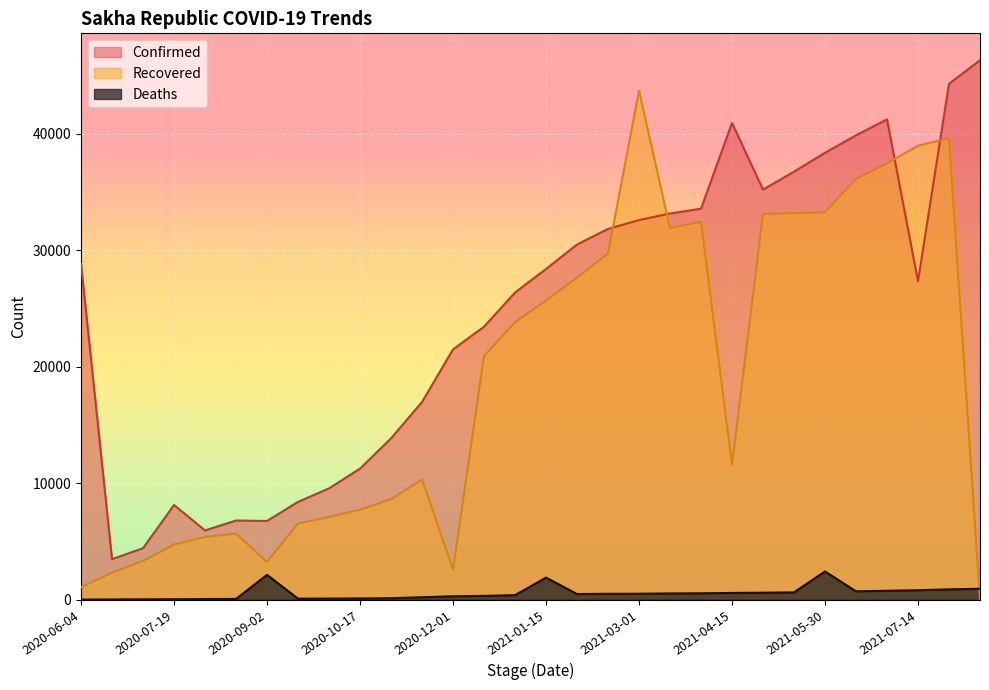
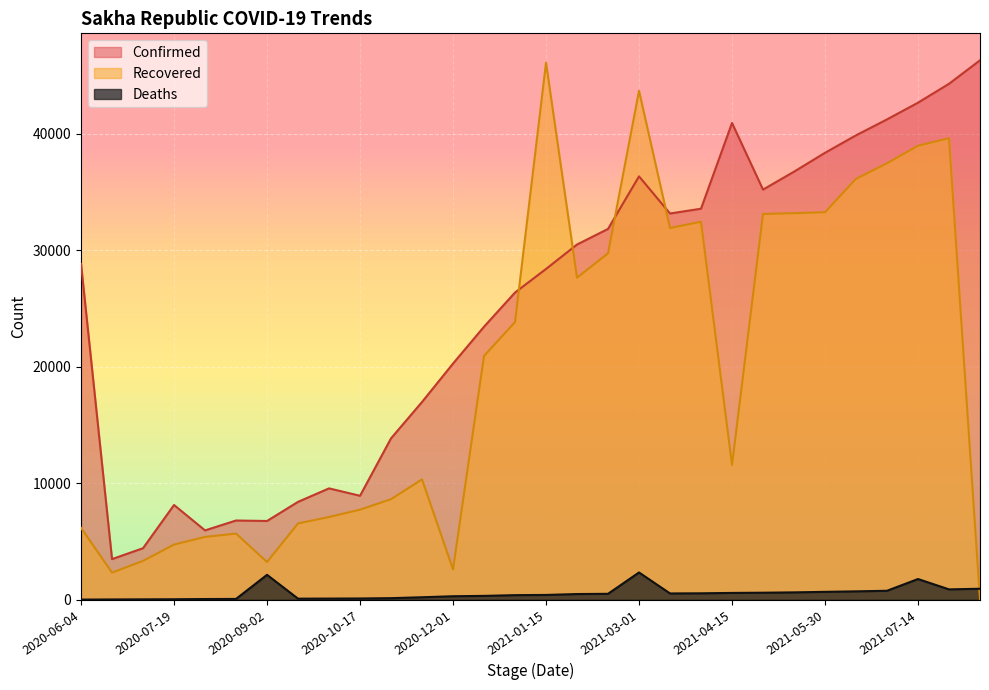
Recovered, 2020-06-04: 1100 -> 6200
Confirmed, 2020-10-17: 11300 -> 8900
Confirmed, 2020-12-01: 21500 -> 20300
Recovered, 2021-01-15: 25700 -> 46100
Deaths, 2021-01-15: 1900 -> 400
Confirmed, 2021-03-01: 32600 -> 36300
Deaths, 2021-03-01: 500 -> 2300
Deaths, 2021-05-30: 2400 -> 700
Confirmed, 2021-07-14: 27300 -> 42700
Deaths, 2021-07-14: 800 -> 1800
